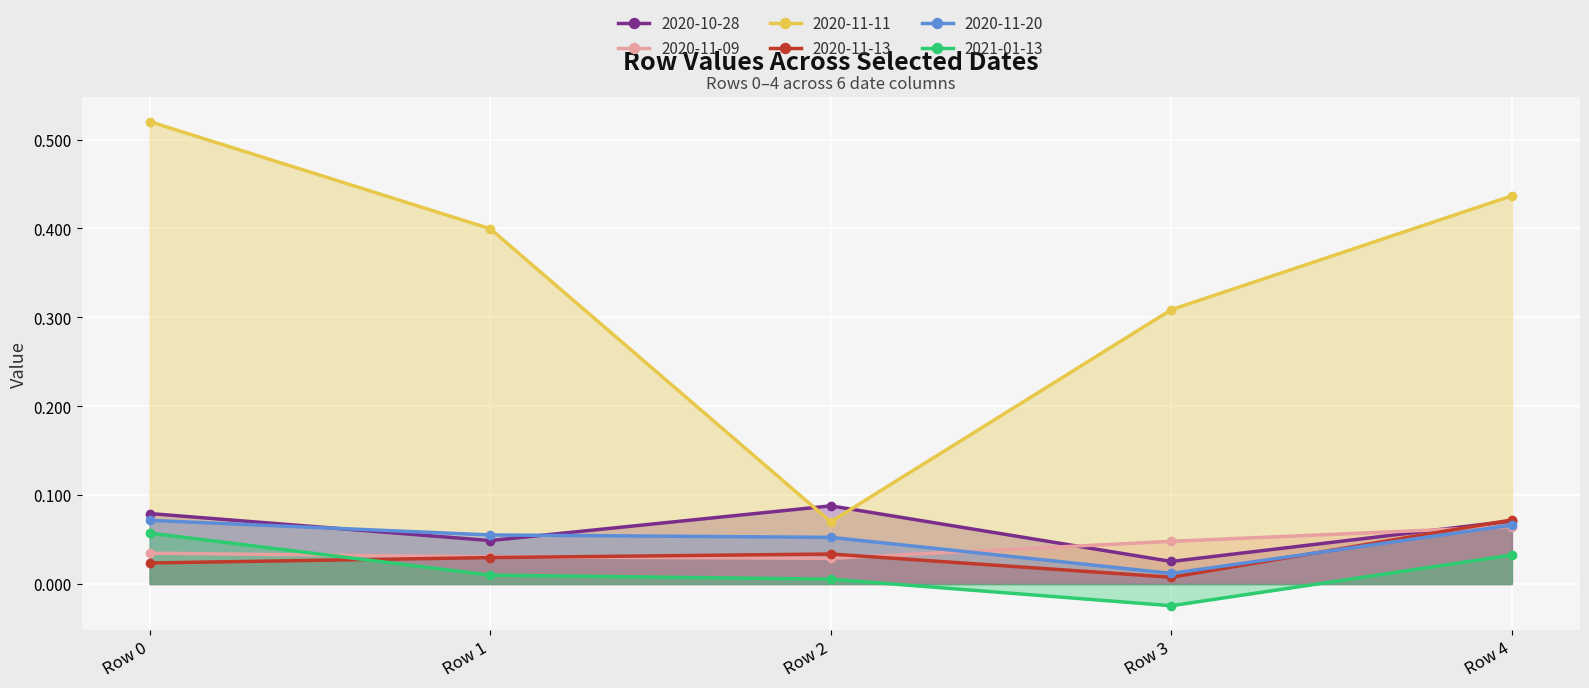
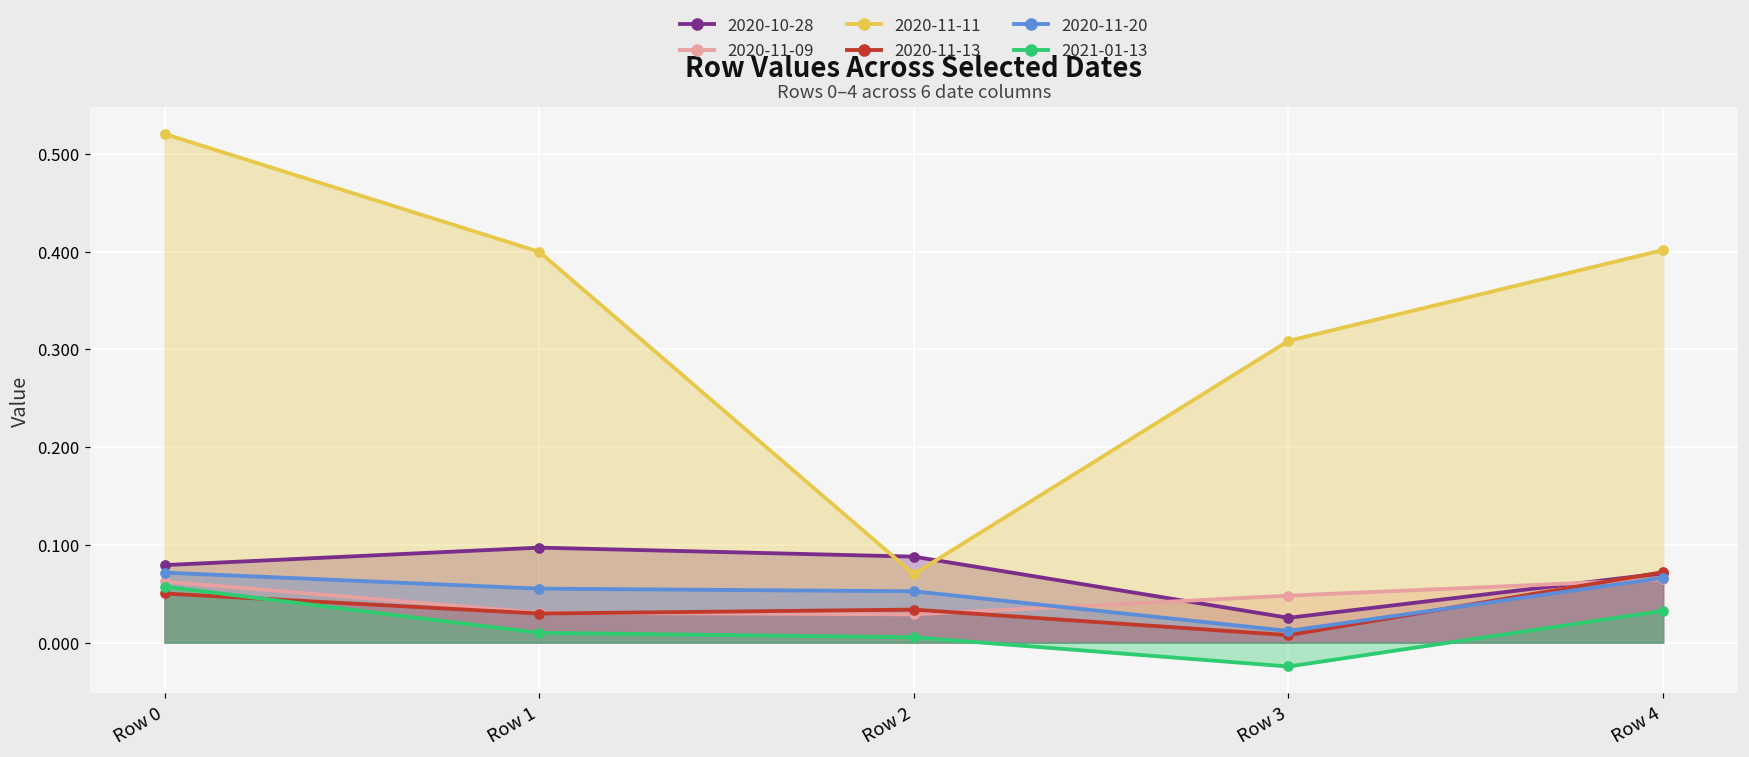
2020-11-09, Row 0: 0.03 -> 0.06
2020-11-13, Row 0: 0.02 -> 0.05
2020-10-28, Row 1: 0.05 -> 0.10
2020-11-11, Row 4: 0.44 -> 0.40
